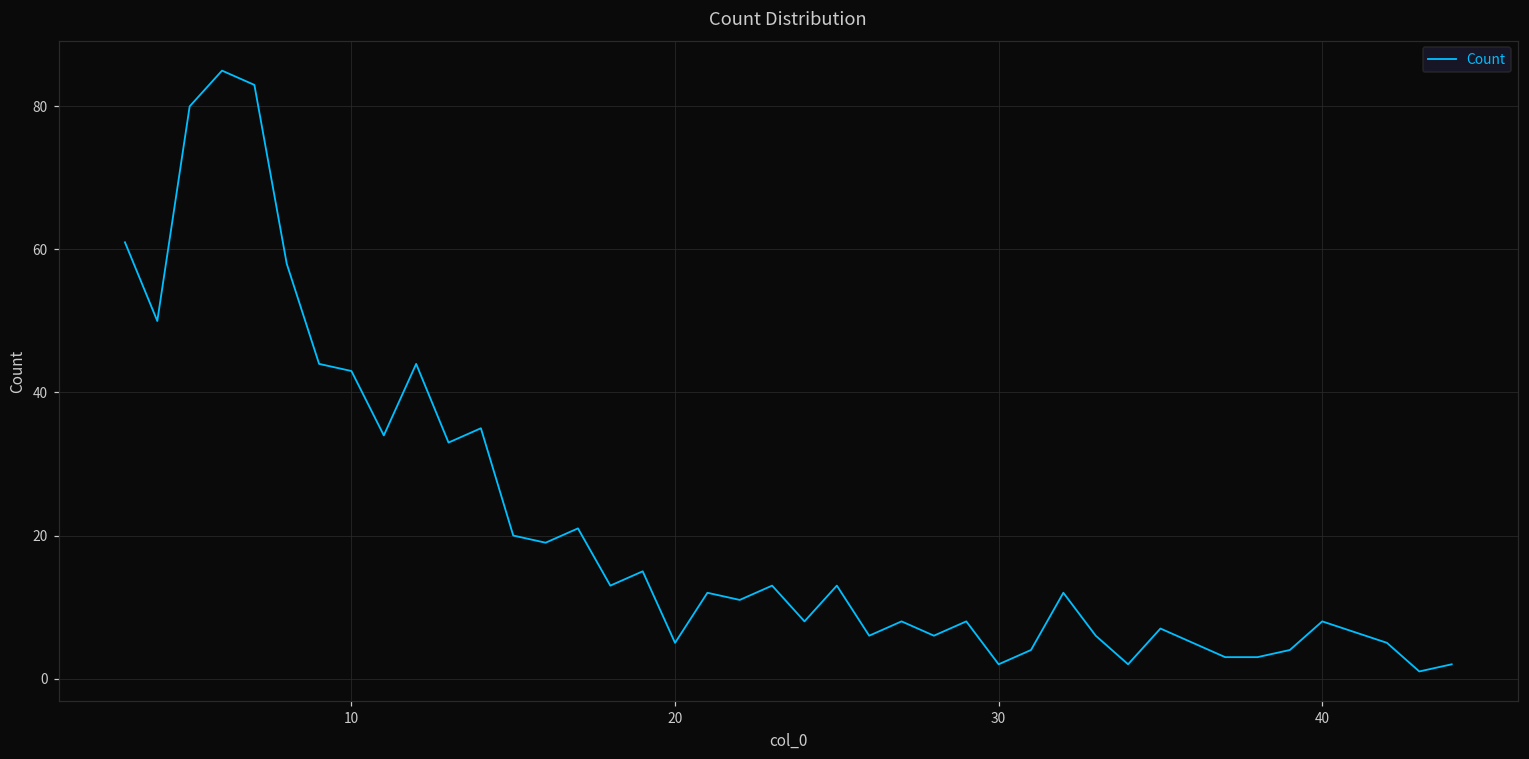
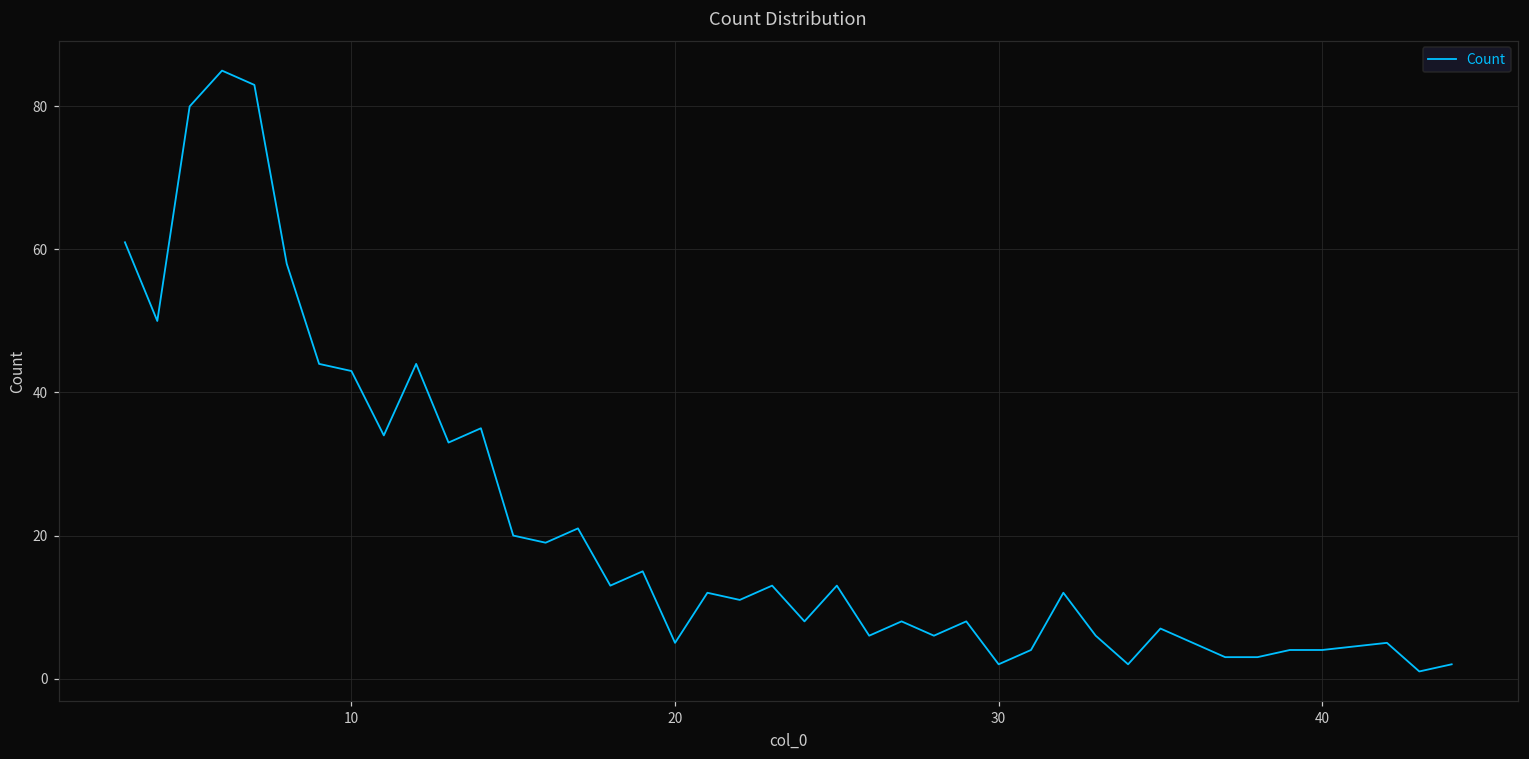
40: 8 -> 4
